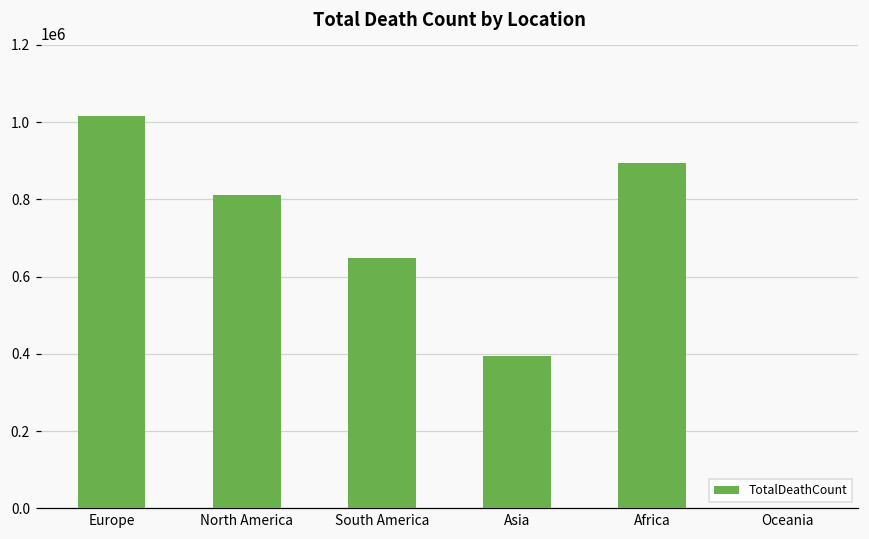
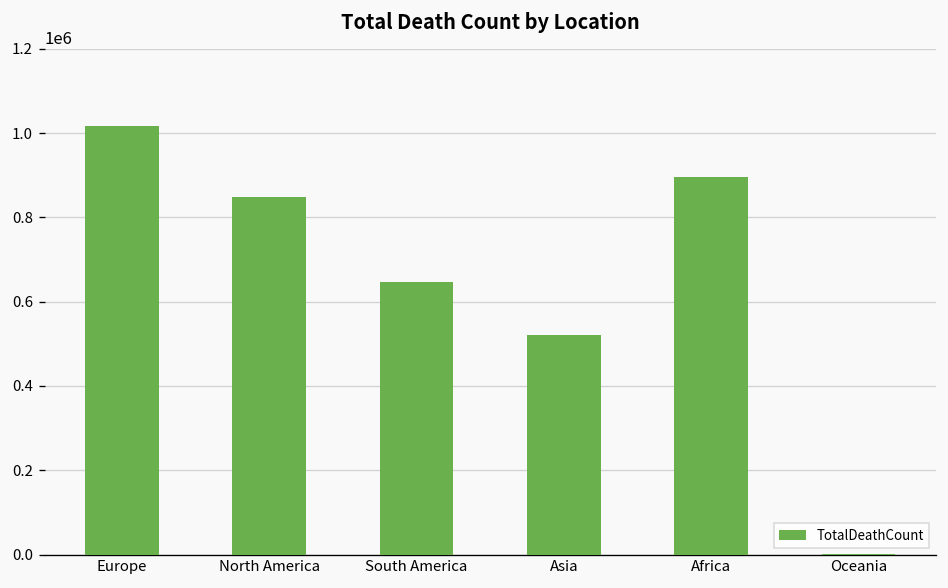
North America: 810000 -> 850000
Asia: 400000 -> 520000
